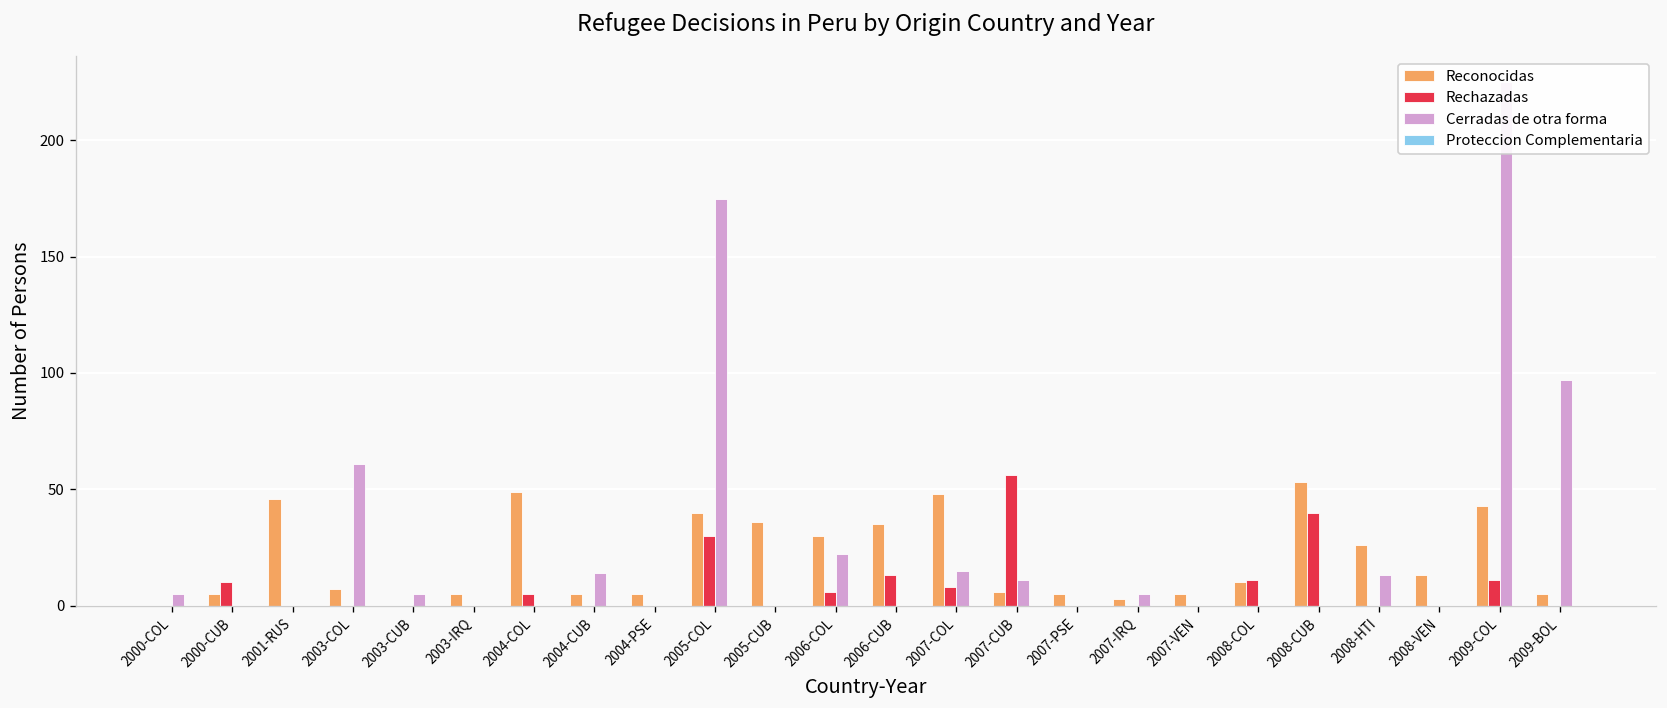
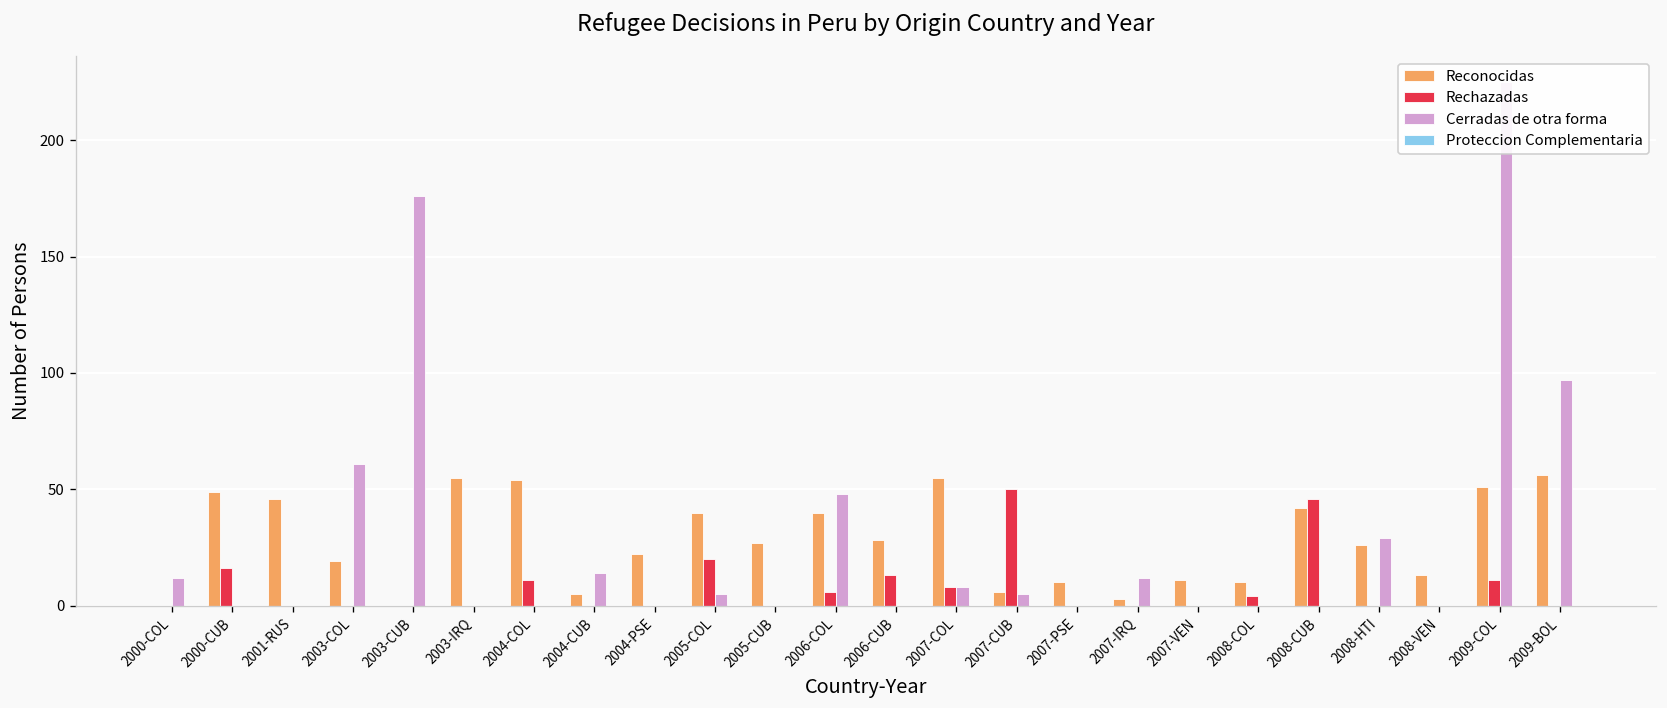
Cerradas de otra forma, 2000-COL: 5 -> 12
Reconocidas, 2000-CUB: 5 -> 49
Rechazadas, 2000-CUB: 10 -> 16
Reconocidas, 2003-COL: 7 -> 19
Cerradas de otra forma, 2003-CUB: 5 -> 176
Reconocidas, 2003-IRQ: 5 -> 55
Reconocidas, 2004-COL: 49 -> 54
Rechazadas, 2004-COL: 5 -> 11
Reconocidas, 2004-PSE: 5 -> 22
Rechazadas, 2005-COL: 30 -> 20
Cerradas de otra forma, 2005-COL: 175 -> 5
Reconocidas, 2005-CUB: 36 -> 27
Reconocidas, 2006-COL: 30 -> 40
Cerradas de otra forma, 2006-COL: 22 -> 48
Reconocidas, 2006-CUB: 35 -> 28
Reconocidas, 2007-COL: 48 -> 55
Cerradas de otra forma, 2007-COL: 15 -> 8
Rechazadas, 2007-CUB: 56 -> 50
Cerradas de otra forma, 2007-CUB: 11 -> 5
Reconocidas, 2007-PSE: 5 -> 10
Cerradas de otra forma, 2007-IRQ: 5 -> 12
Reconocidas, 2007-VEN: 5 -> 11
Rechazadas, 2008-COL: 11 -> 4
Reconocidas, 2008-CUB: 53 -> 42
Rechazadas, 2008-CUB: 40 -> 46
Cerradas de otra forma, 2008-HTI: 13 -> 29
Reconocidas, 2009-COL: 43 -> 51
Reconocidas, 2009-BOL: 5 -> 56
